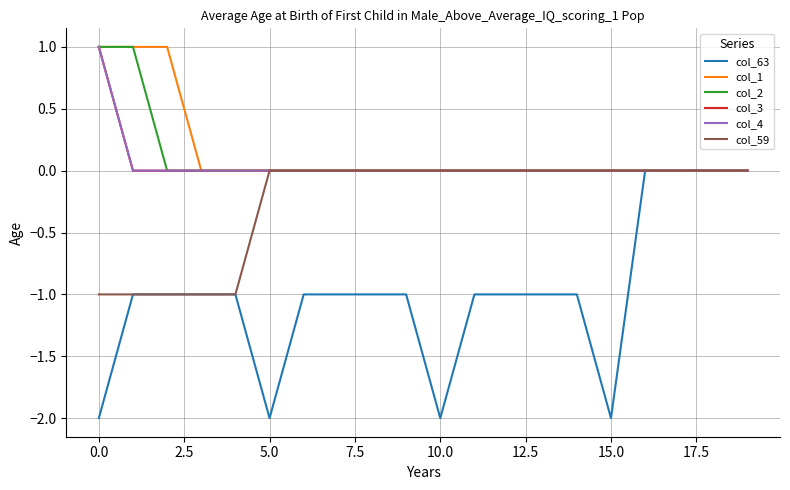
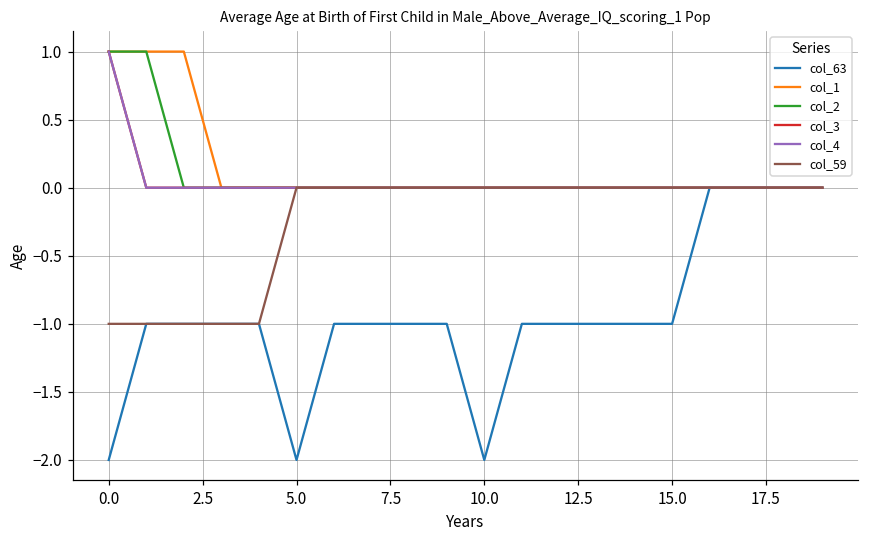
col_63, 15.0: -2 -> -1
